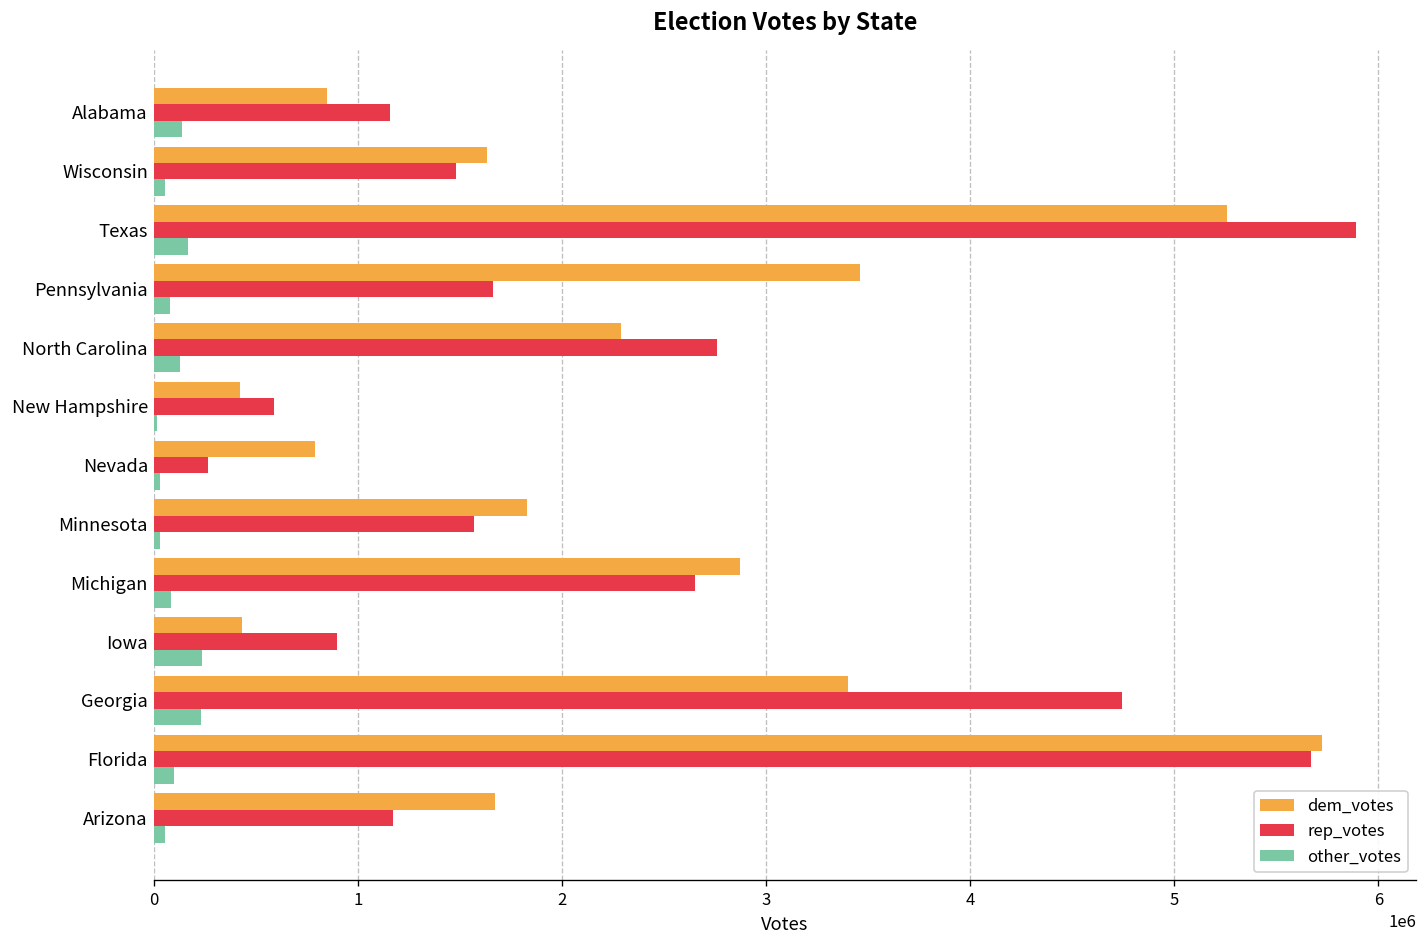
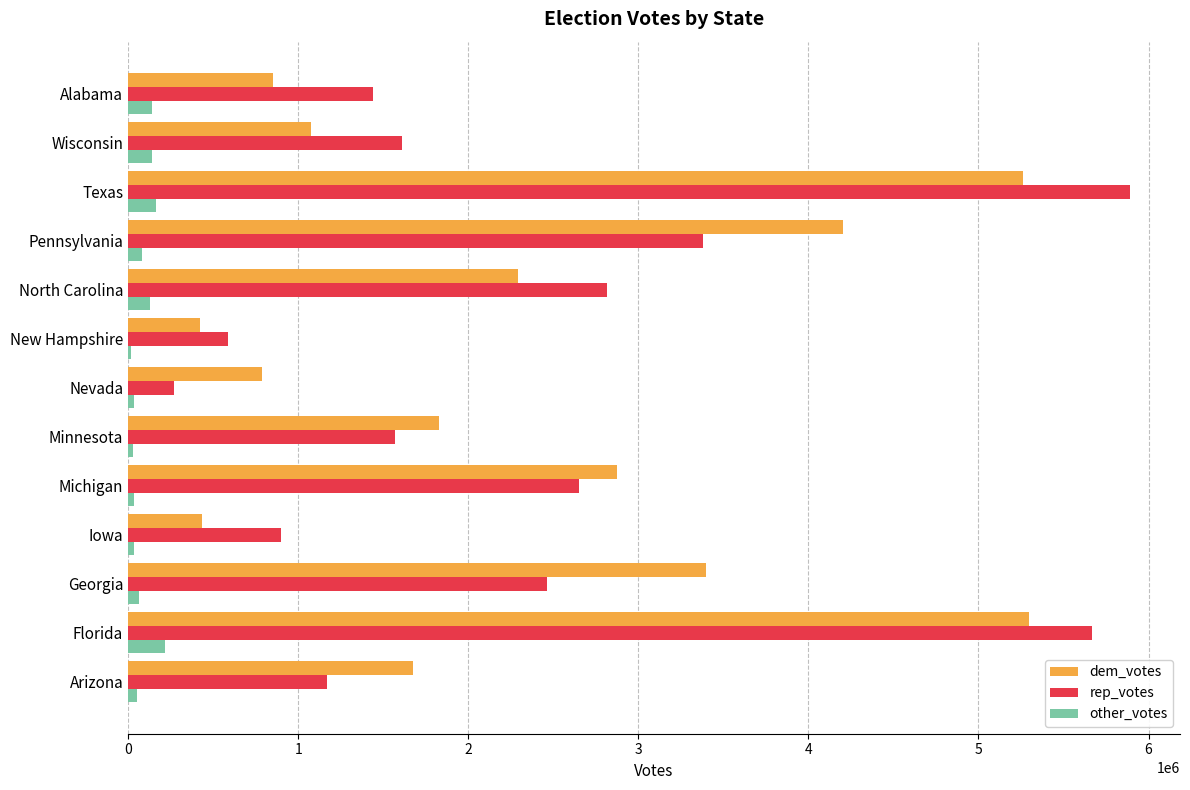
rep_votes, Alabama: 1160000 -> 1440000
dem_votes, Wisconsin: 1630000 -> 1070000
rep_votes, Wisconsin: 1480000 -> 1610000
other_votes, Wisconsin: 60000 -> 140000
dem_votes, Pennsylvania: 3460000 -> 4200000
rep_votes, Pennsylvania: 1660000 -> 3380000
rep_votes, North Carolina: 2760000 -> 2810000
other_votes, Michigan: 90000 -> 40000
other_votes, Iowa: 240000 -> 30000
rep_votes, Georgia: 4740000 -> 2460000
other_votes, Georgia: 230000 -> 60000
dem_votes, Florida: 5720000 -> 5300000
other_votes, Florida: 100000 -> 220000
